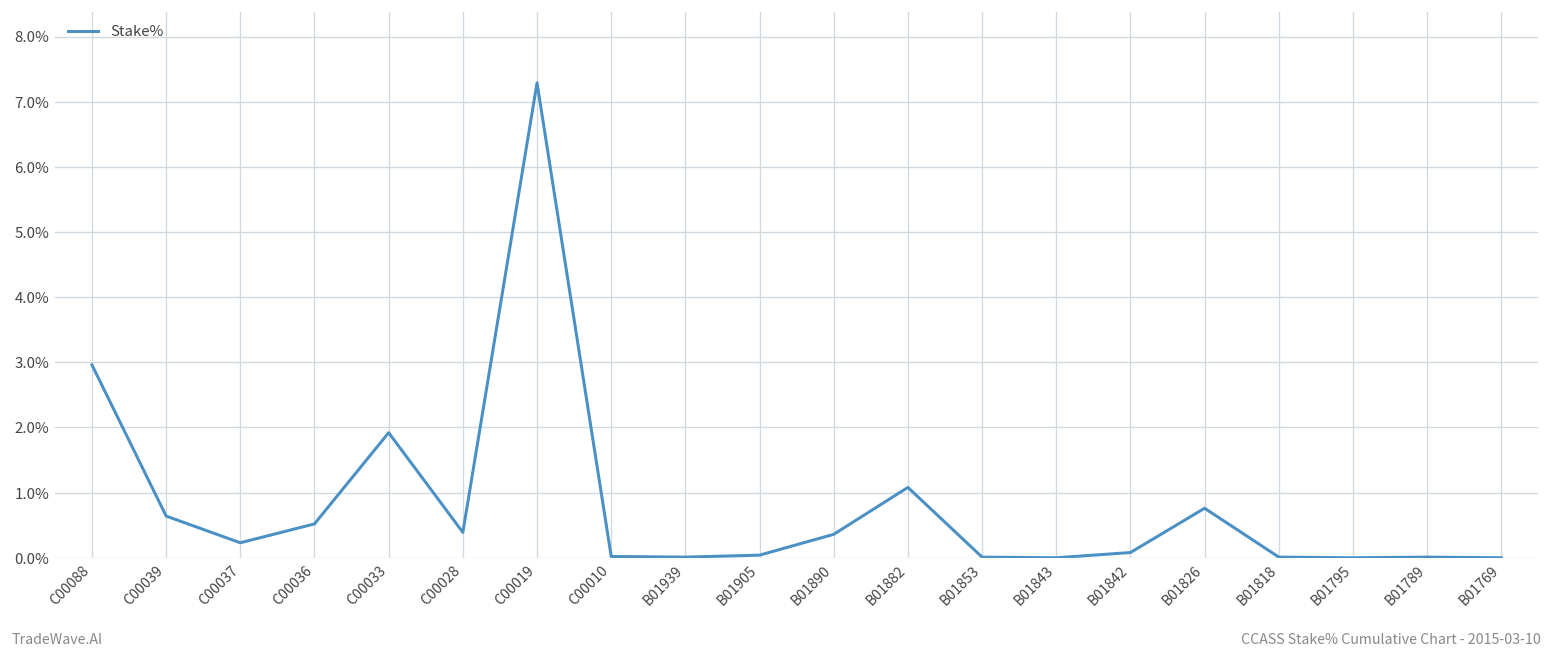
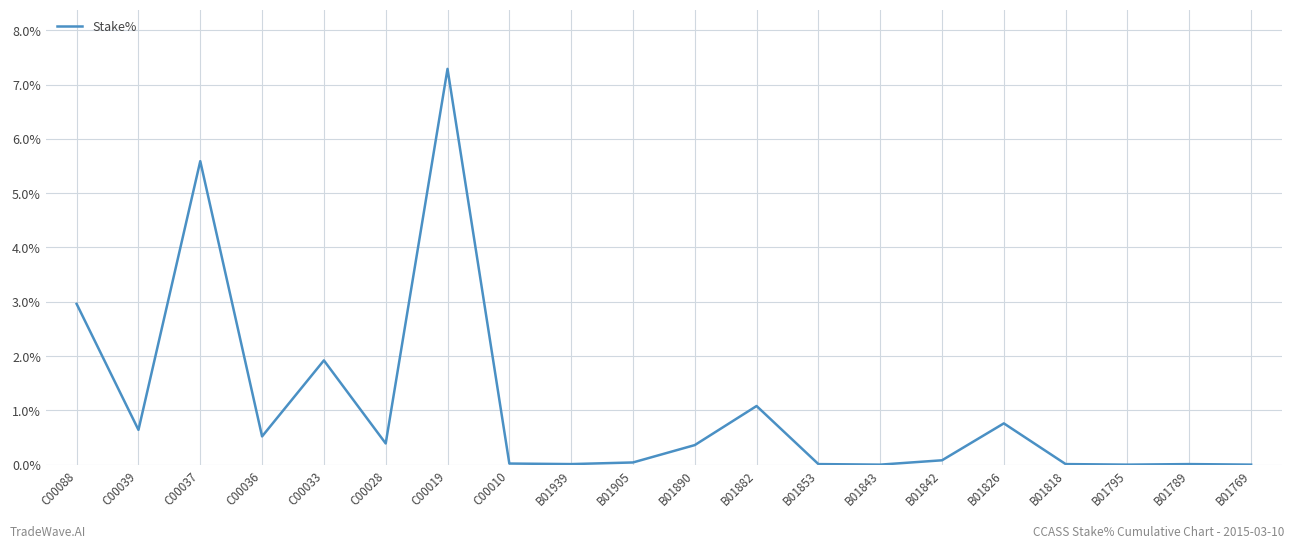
C00037: 0.2% -> 5.6%
